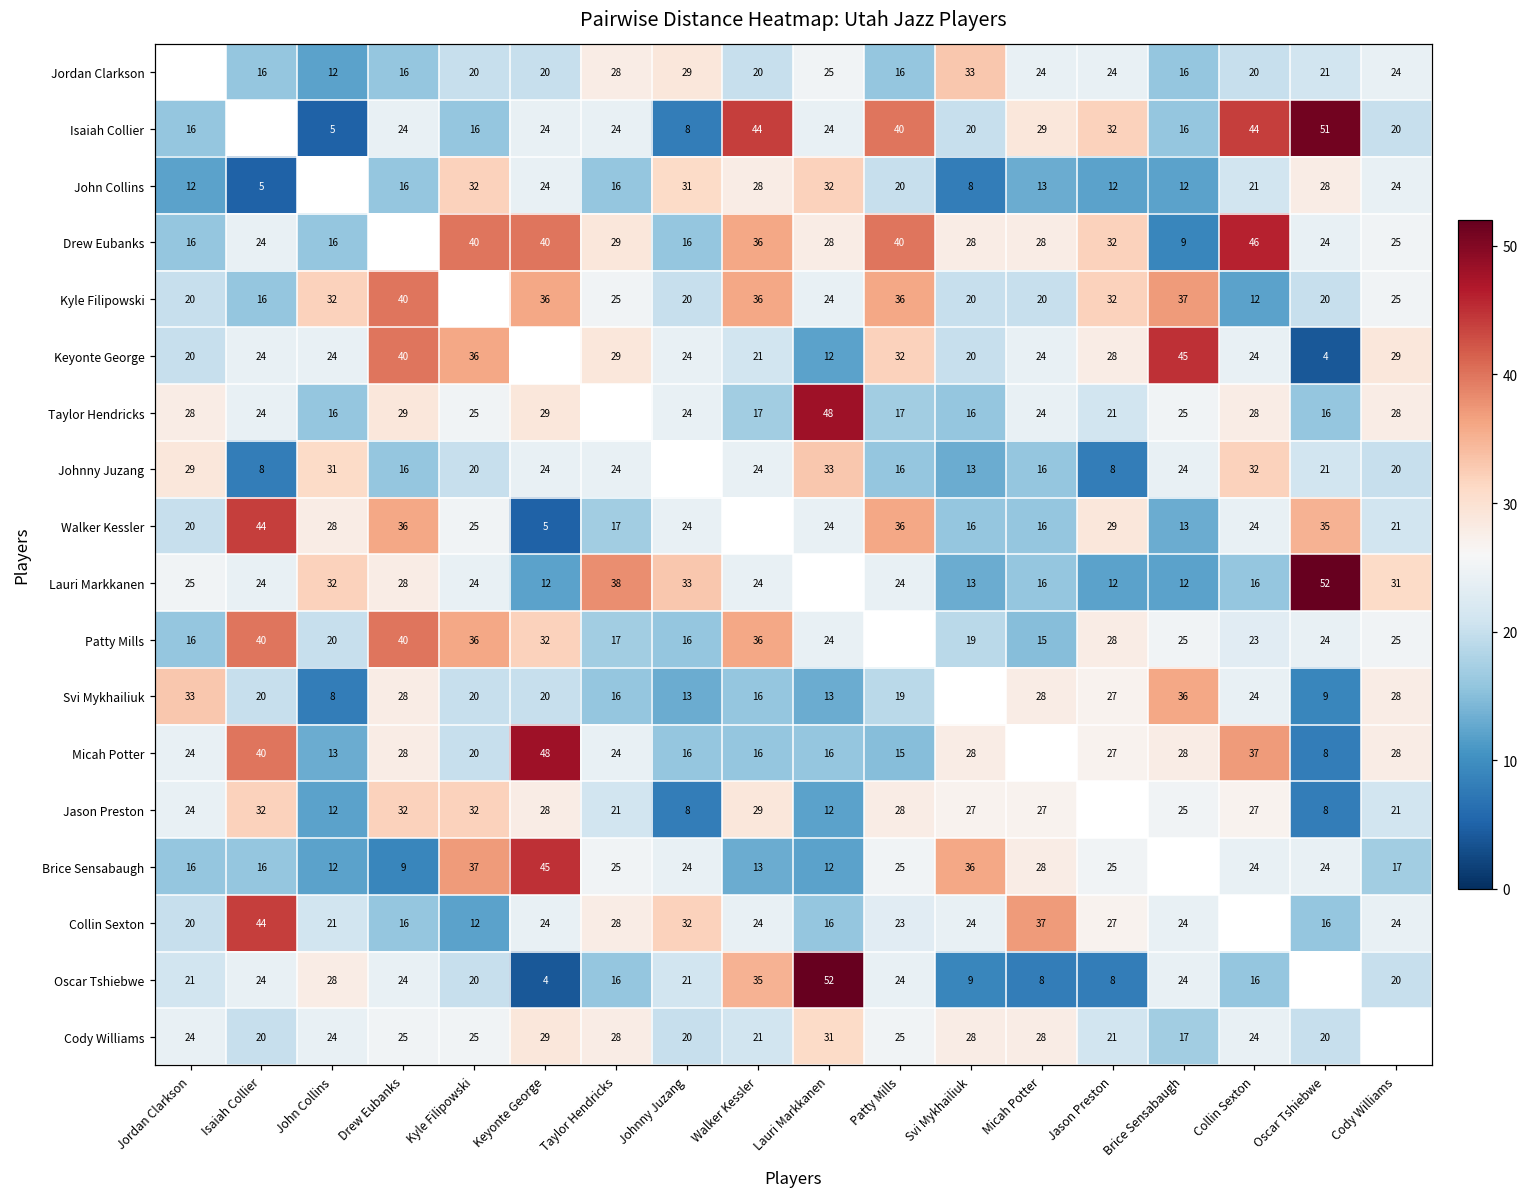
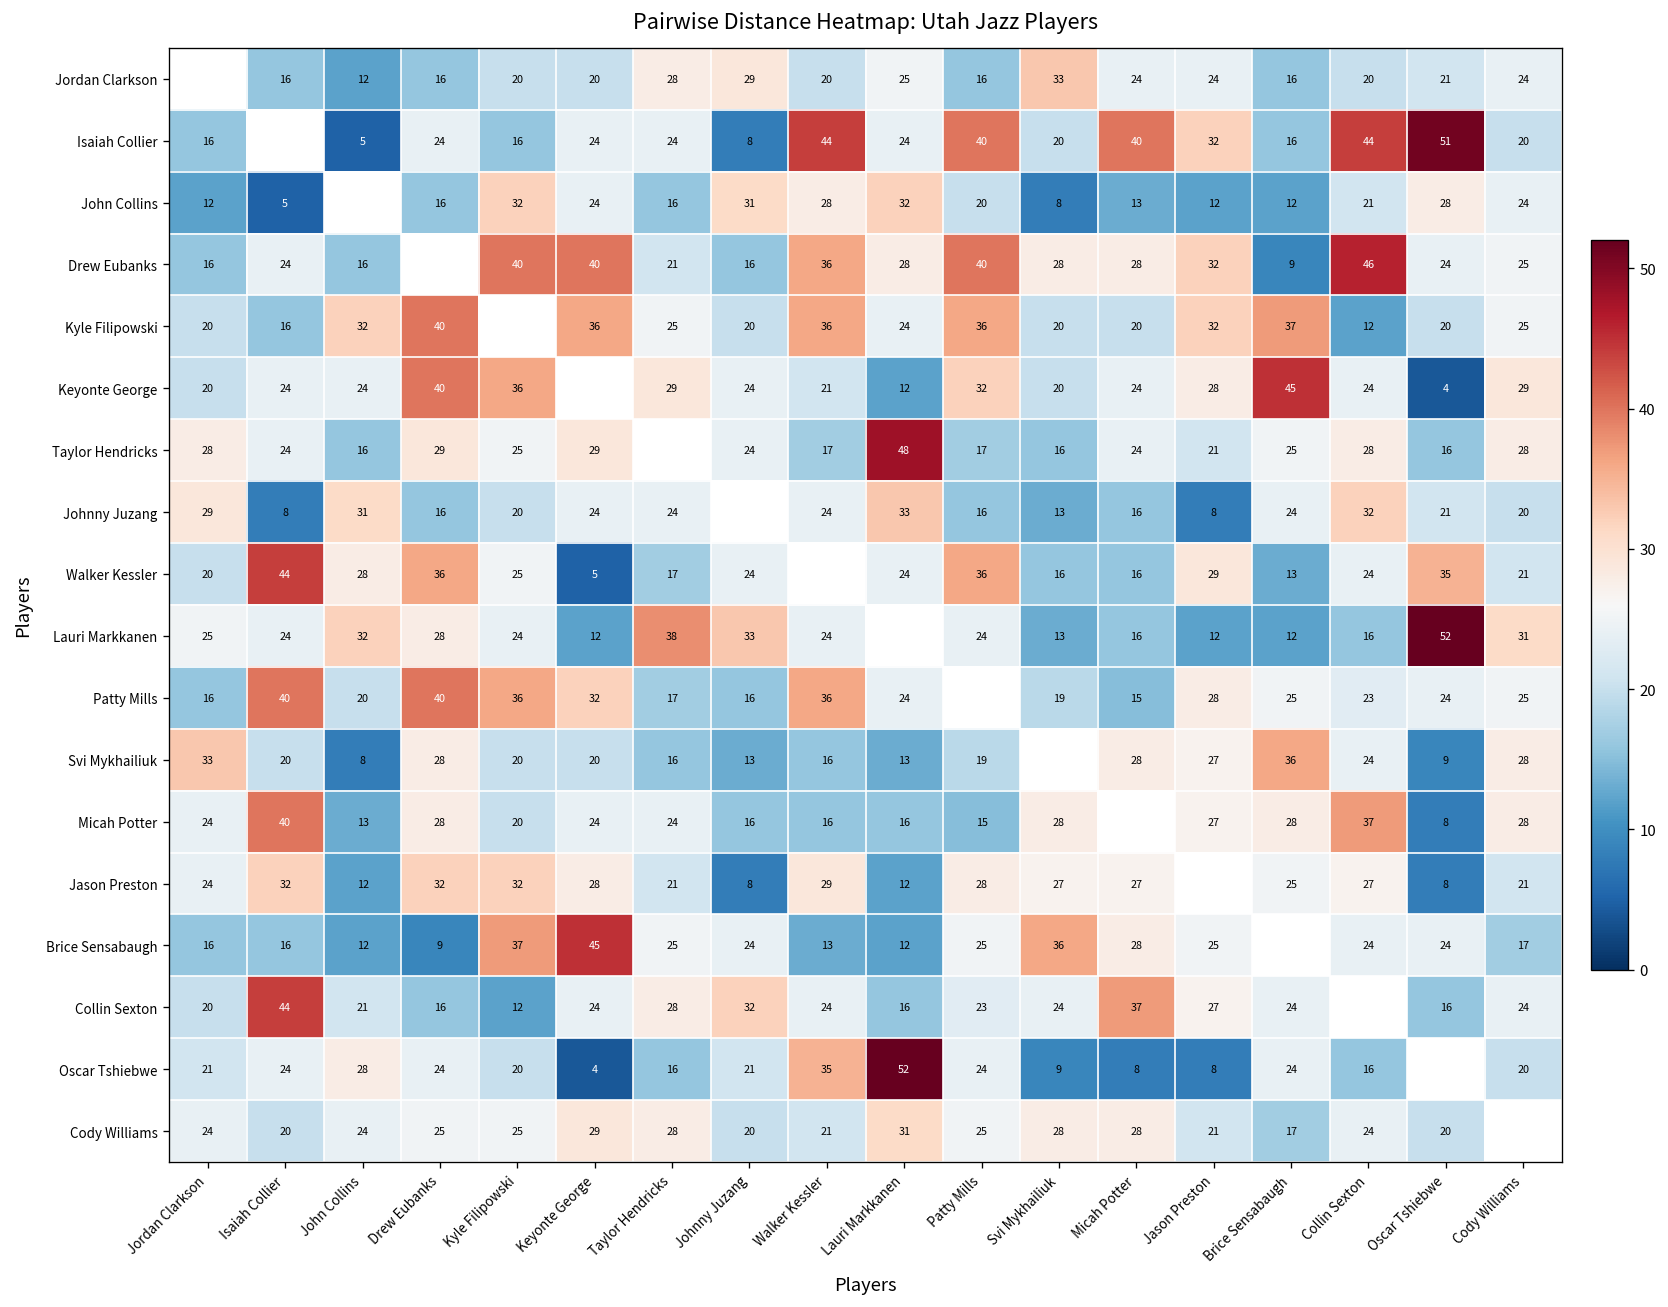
Isaiah Collier, Micah Potter: 29 -> 40
Drew Eubanks, Taylor Hendricks: 29 -> 21
Micah Potter, Keyonte George: 48 -> 24
